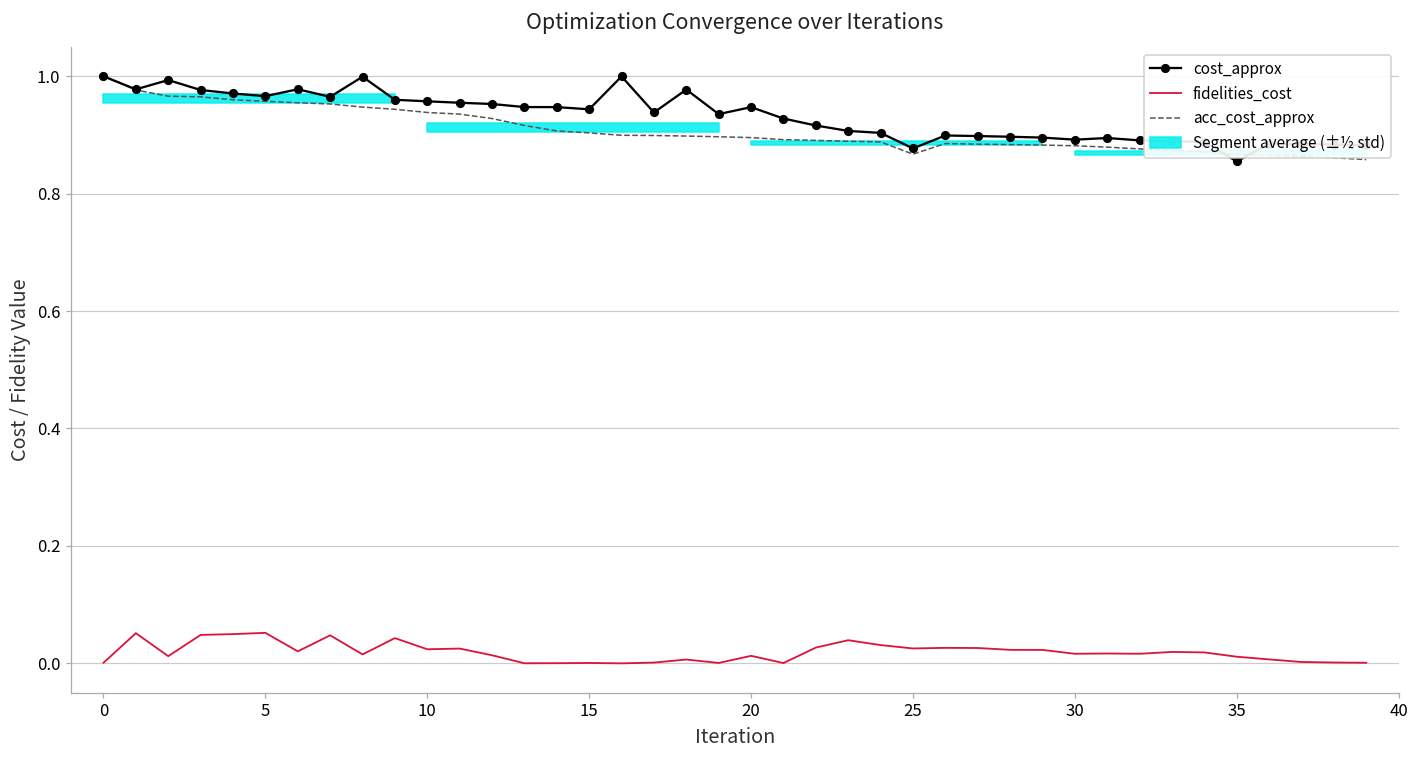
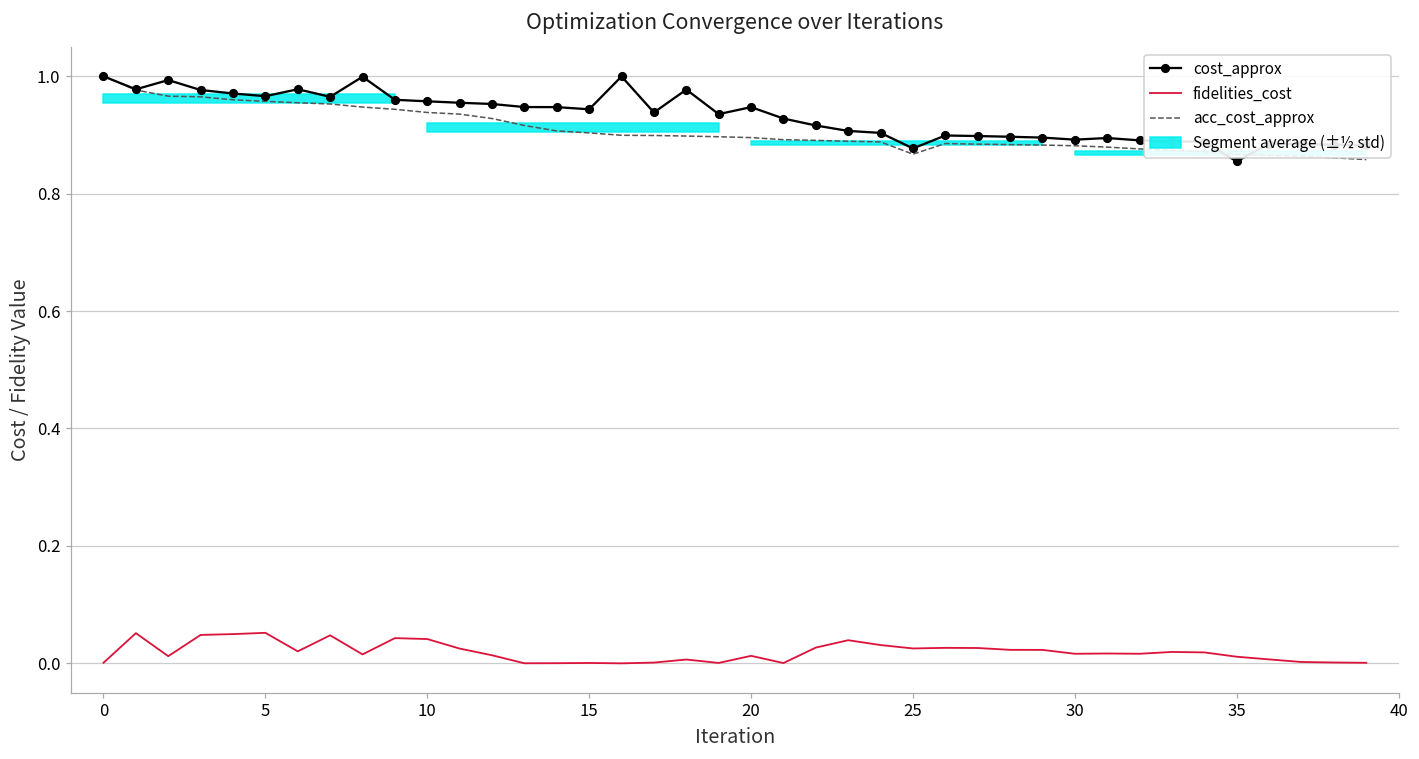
fidelities_cost, 10: 0.02 -> 0.04
